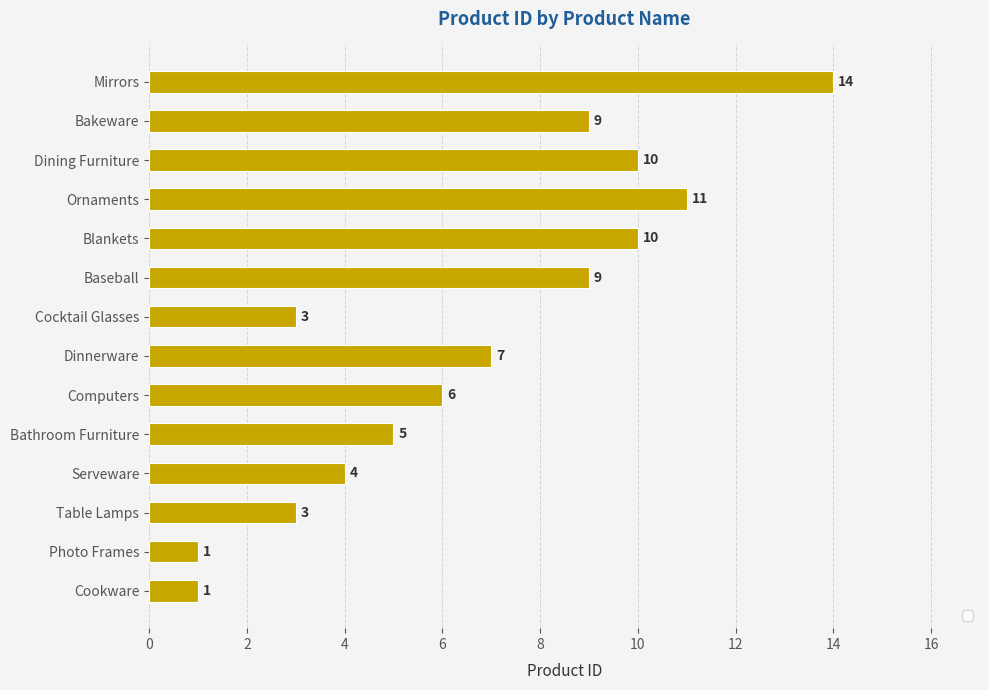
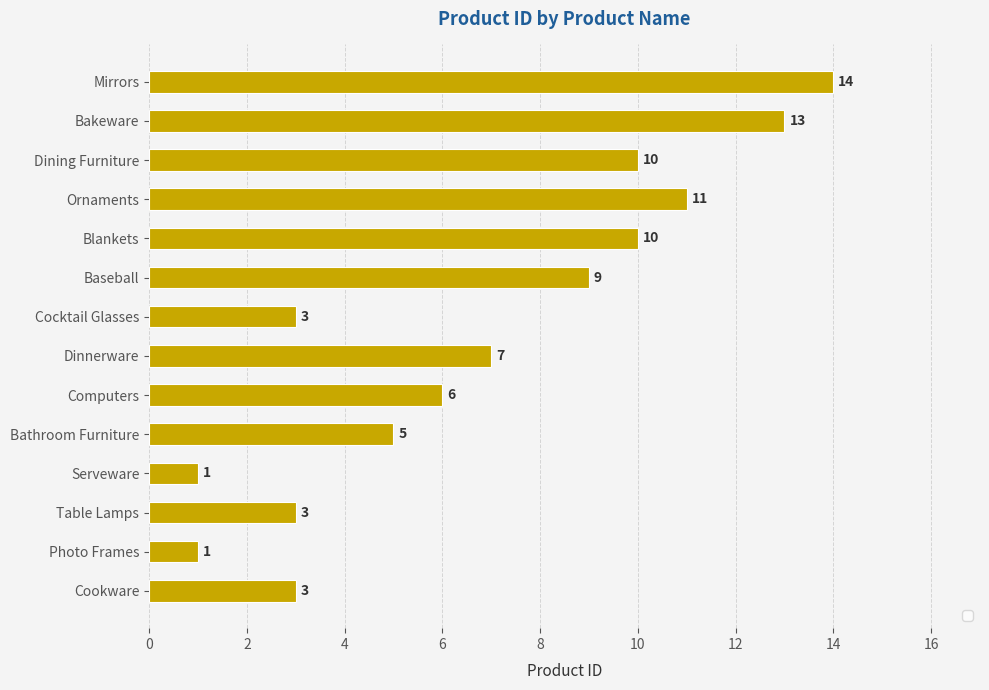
Bakeware: 9 -> 13
Serveware: 4 -> 1
Cookware: 1 -> 3
